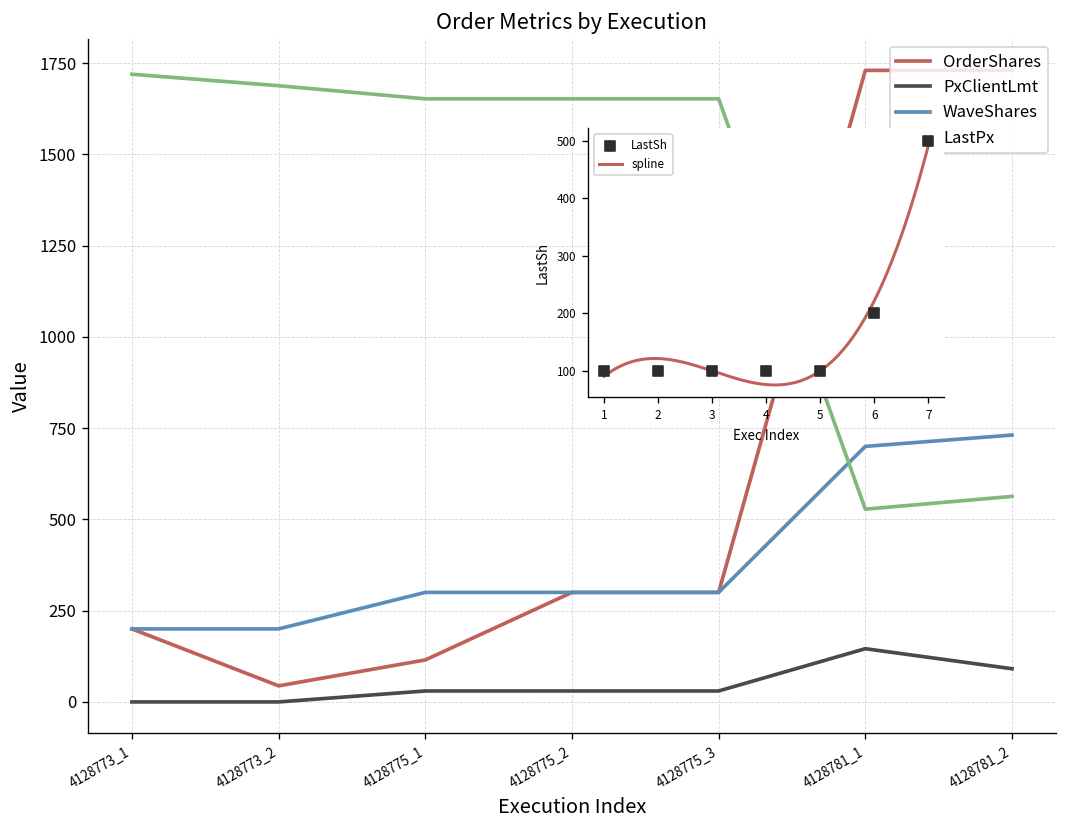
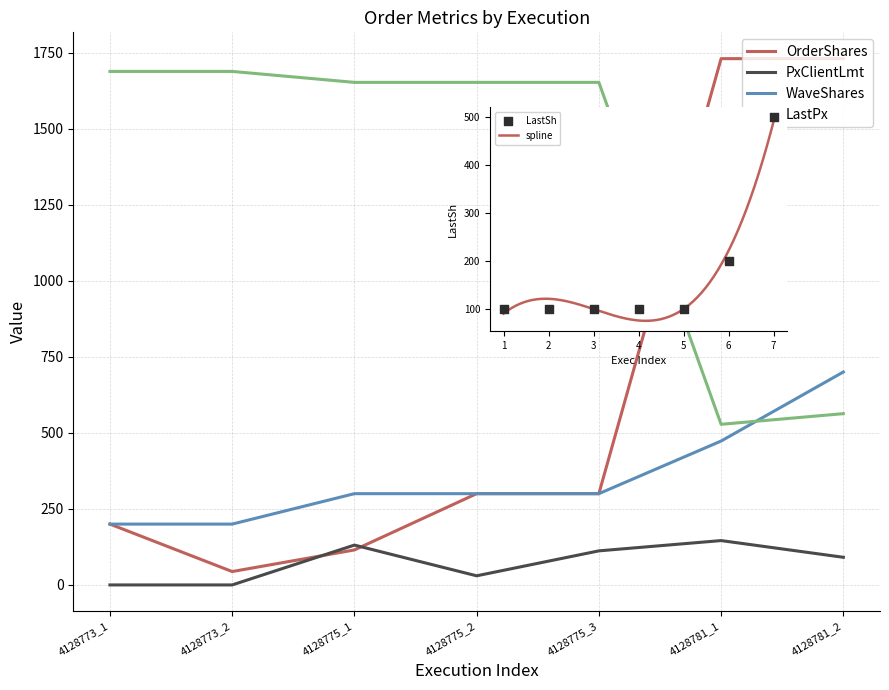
Order Metrics by Execution, LastPx, 4128773_1: 1720 -> 1690
Order Metrics by Execution, PxClientLmt, 4128775_1: 30 -> 130
Order Metrics by Execution, PxClientLmt, 4128775_3: 30 -> 110
Order Metrics by Execution, WaveShares, 4128781_1: 700 -> 470
Order Metrics by Execution, WaveShares, 4128781_2: 730 -> 700
